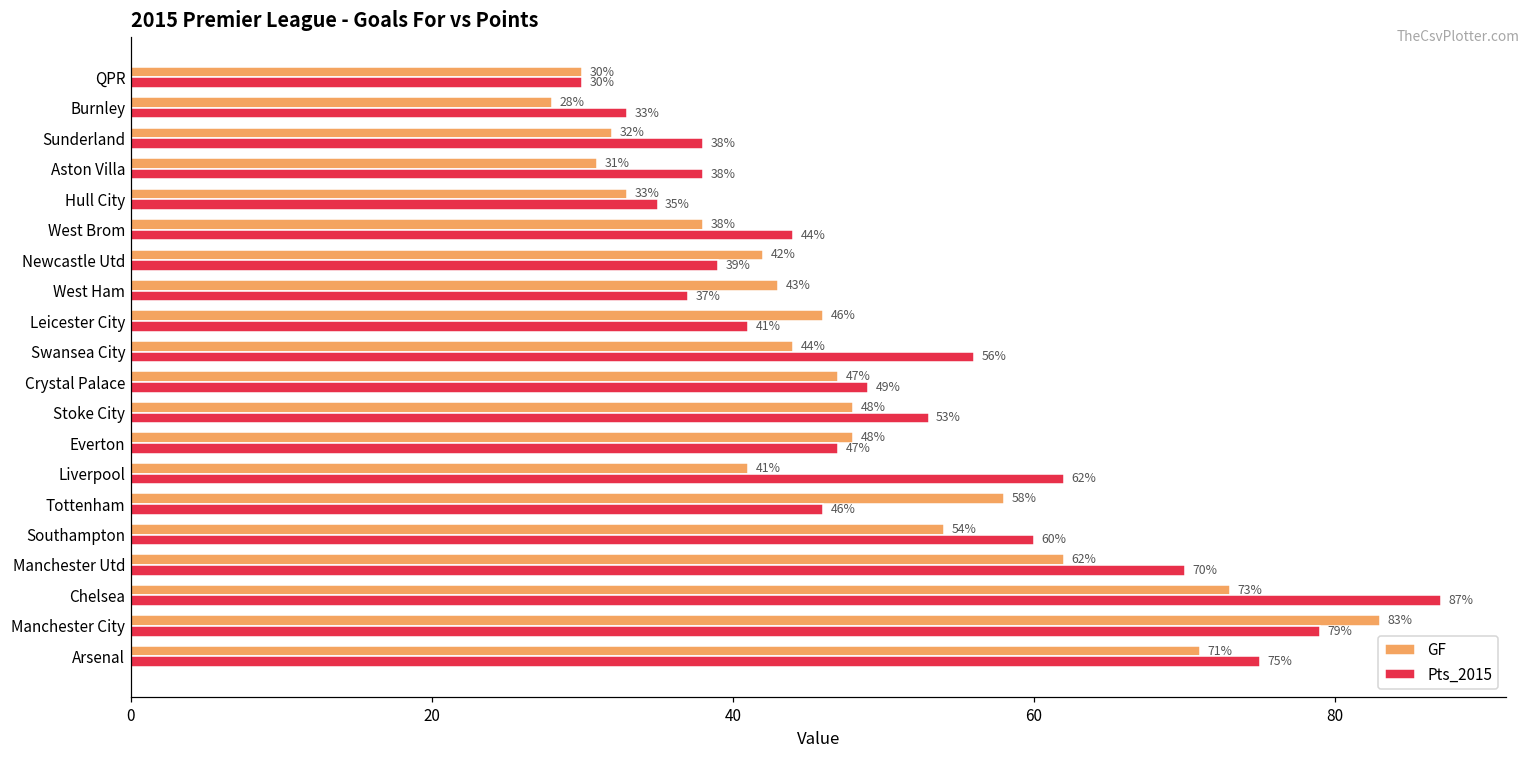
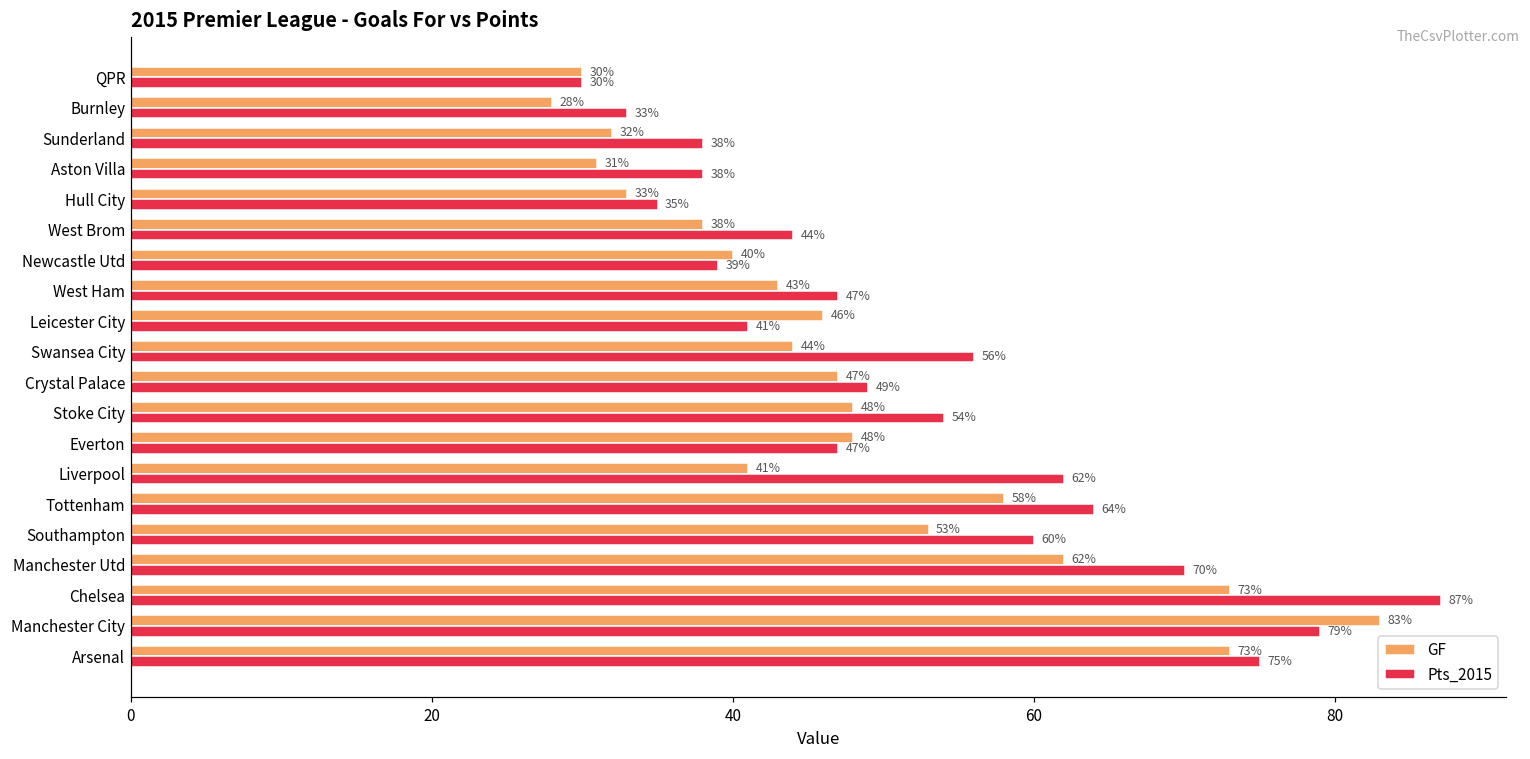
GF, Newcastle Utd: 42% -> 40%
Pts_2015, West Ham: 37% -> 47%
Pts_2015, Stoke City: 53% -> 54%
Pts_2015, Tottenham: 46% -> 64%
GF, Southampton: 54% -> 53%
GF, Arsenal: 71% -> 73%
